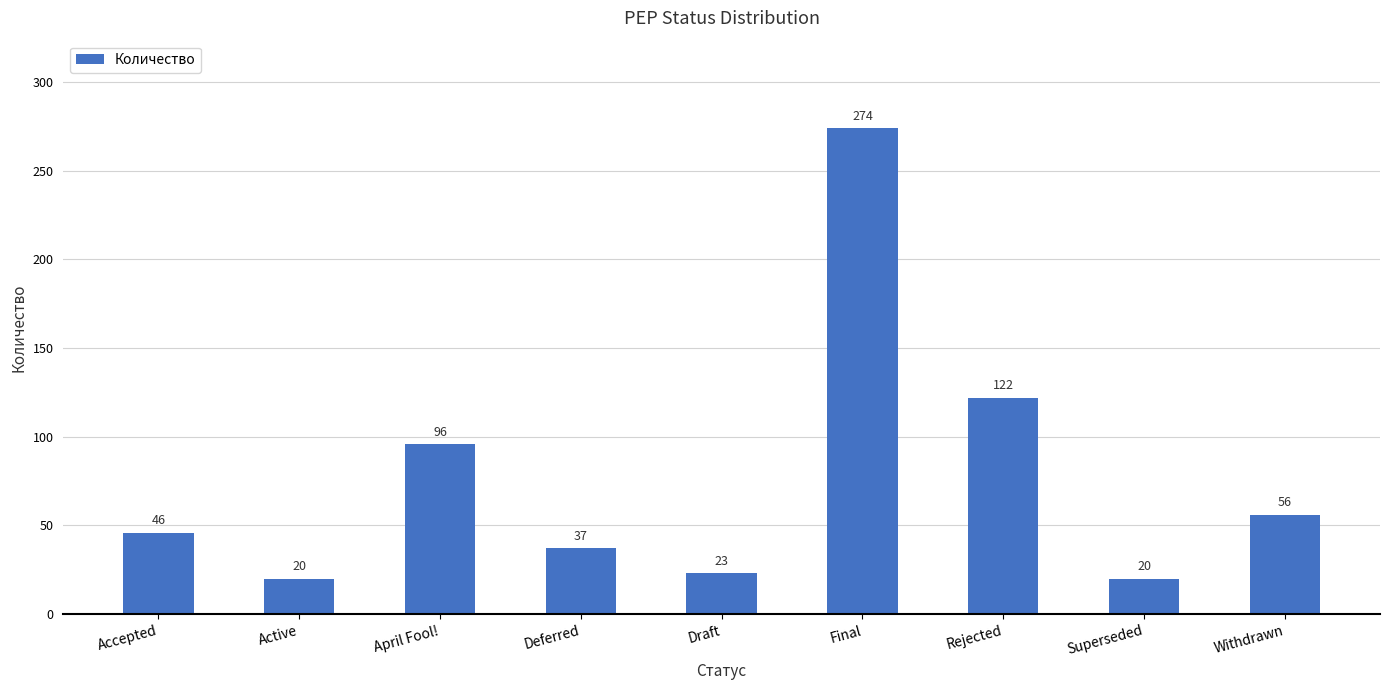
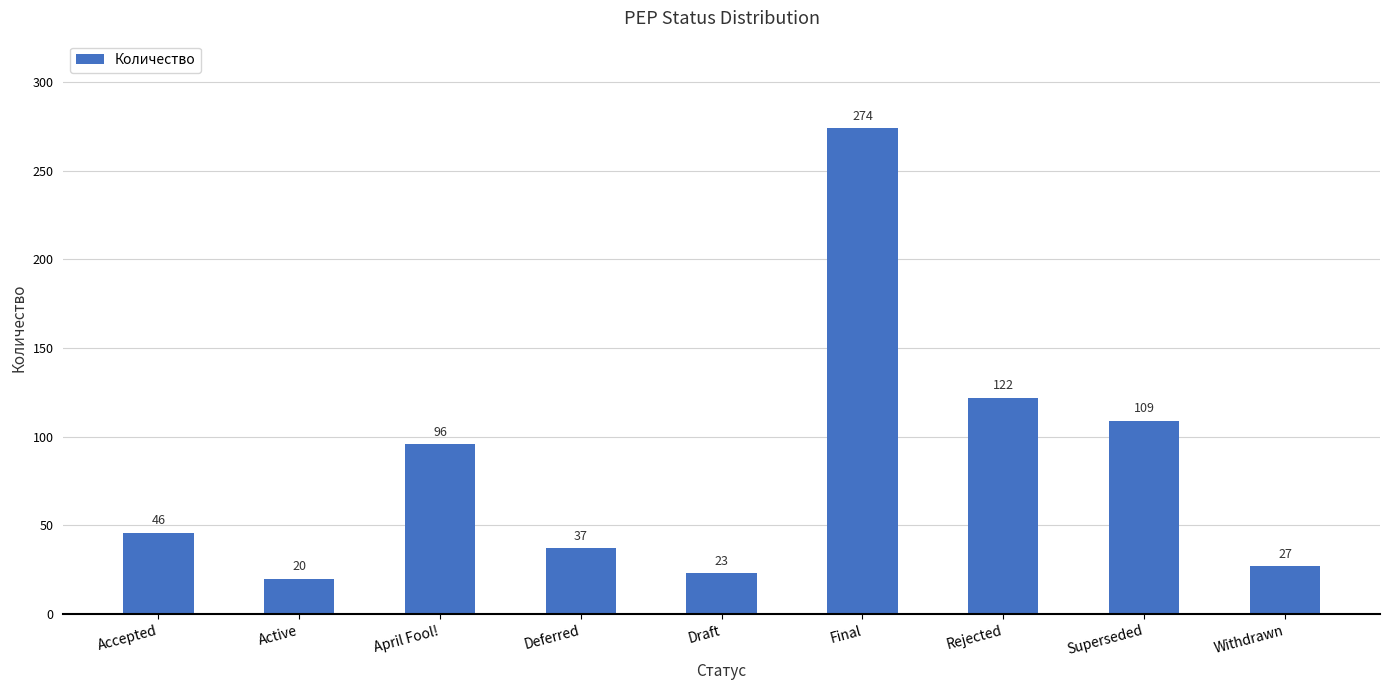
Superseded: 20 -> 109
Withdrawn: 56 -> 27
